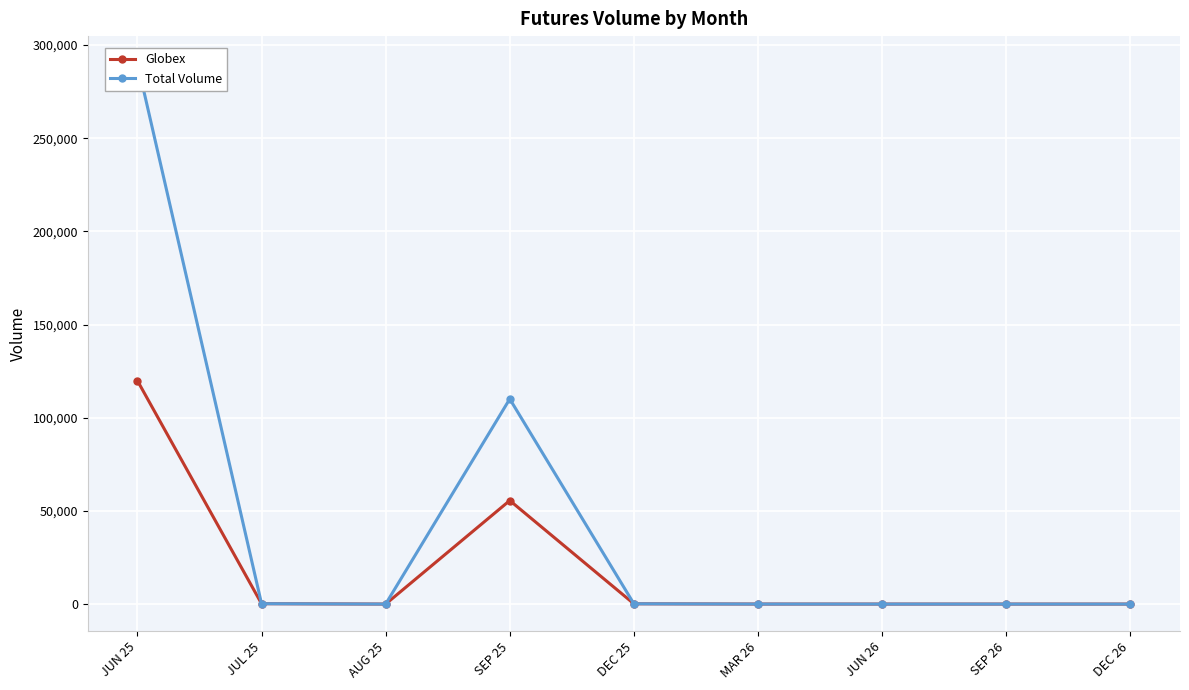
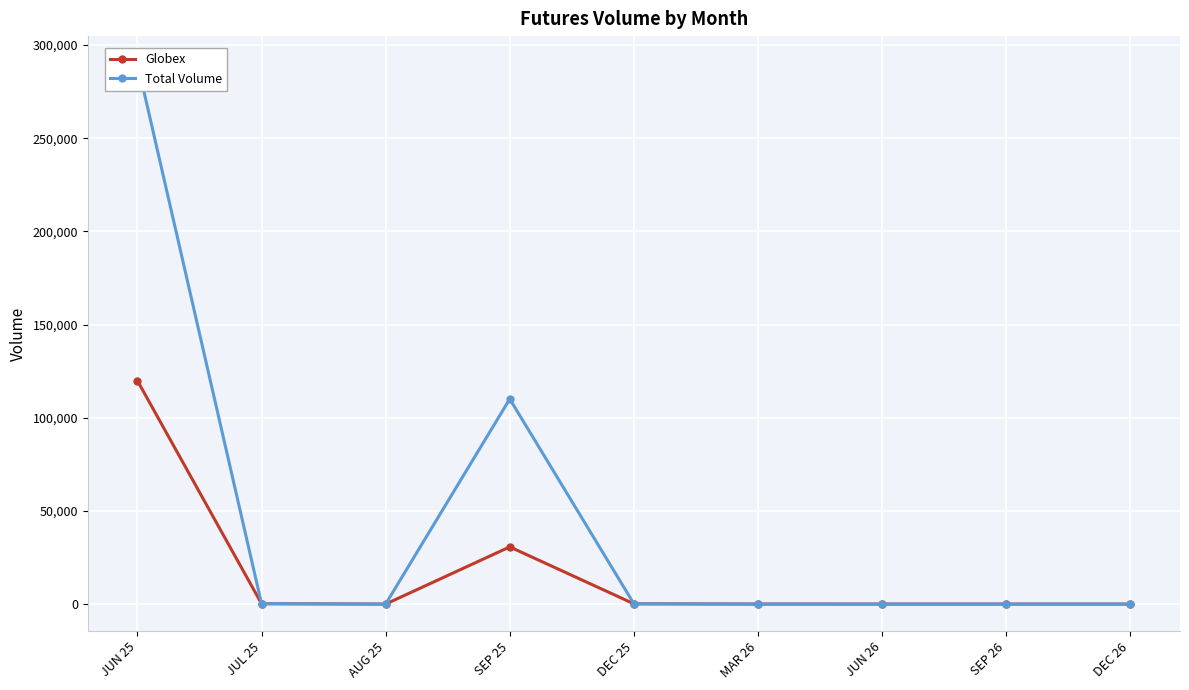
Globex, SEP 25: 56,000 -> 31,000
